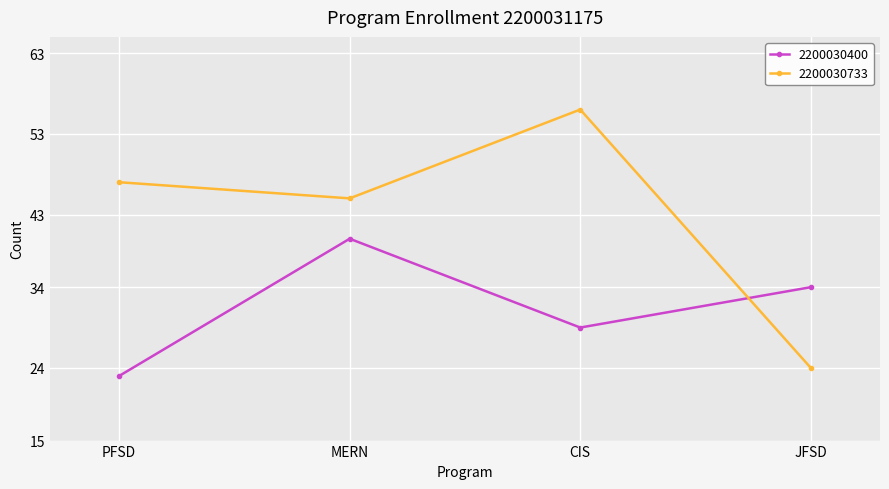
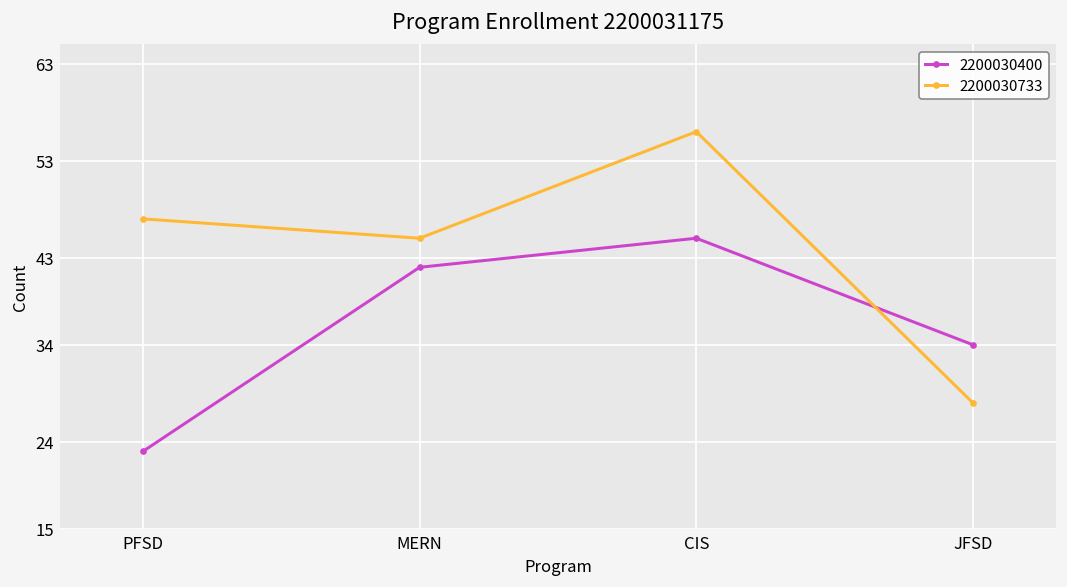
2200030400, MERN: 40 -> 42
2200030400, CIS: 29 -> 45
2200030733, JFSD: 24 -> 28
